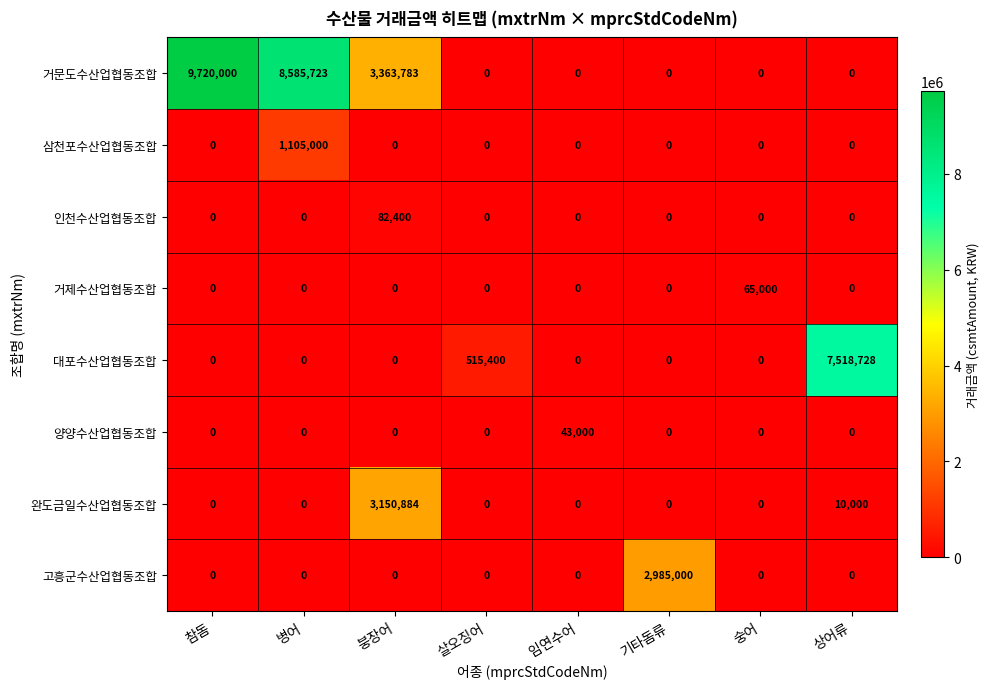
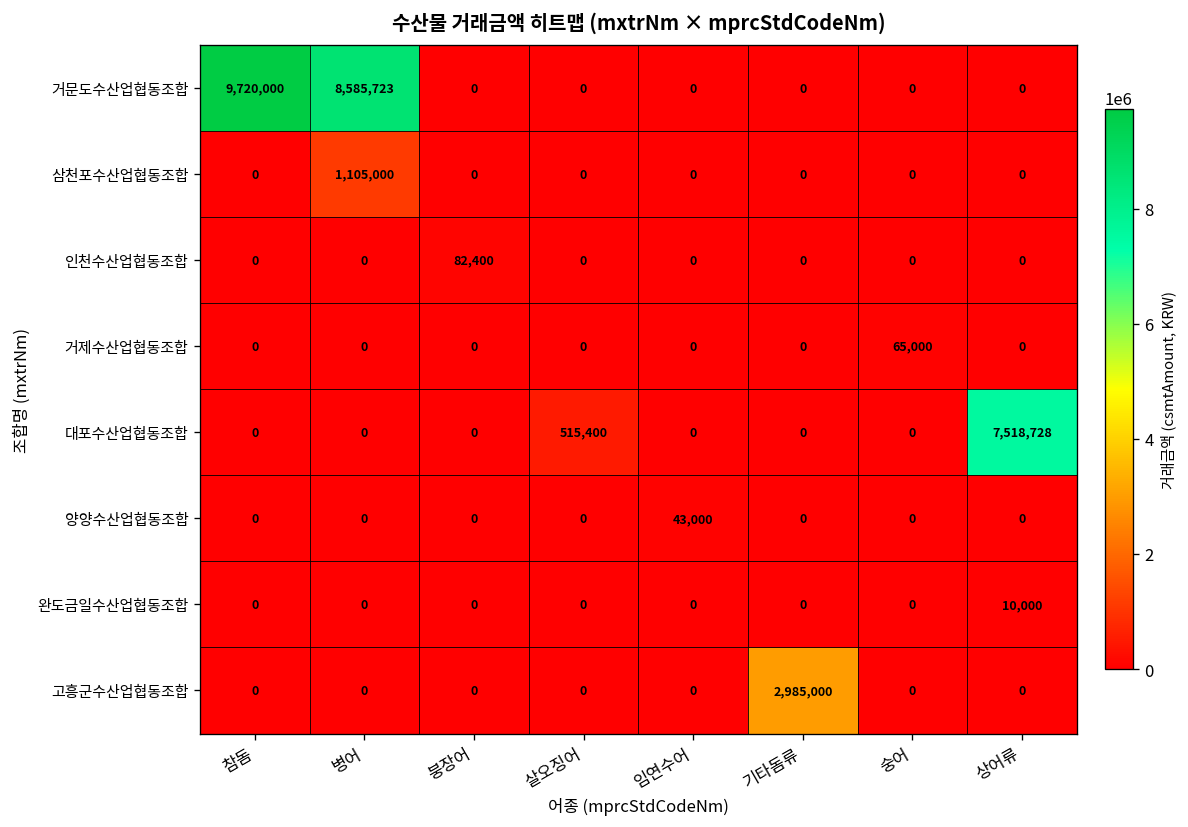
거문도수산업협동조합, 붕장어: 3,363,783 -> 0
완도금일수산업협동조합, 붕장어: 3,150,884 -> 0
